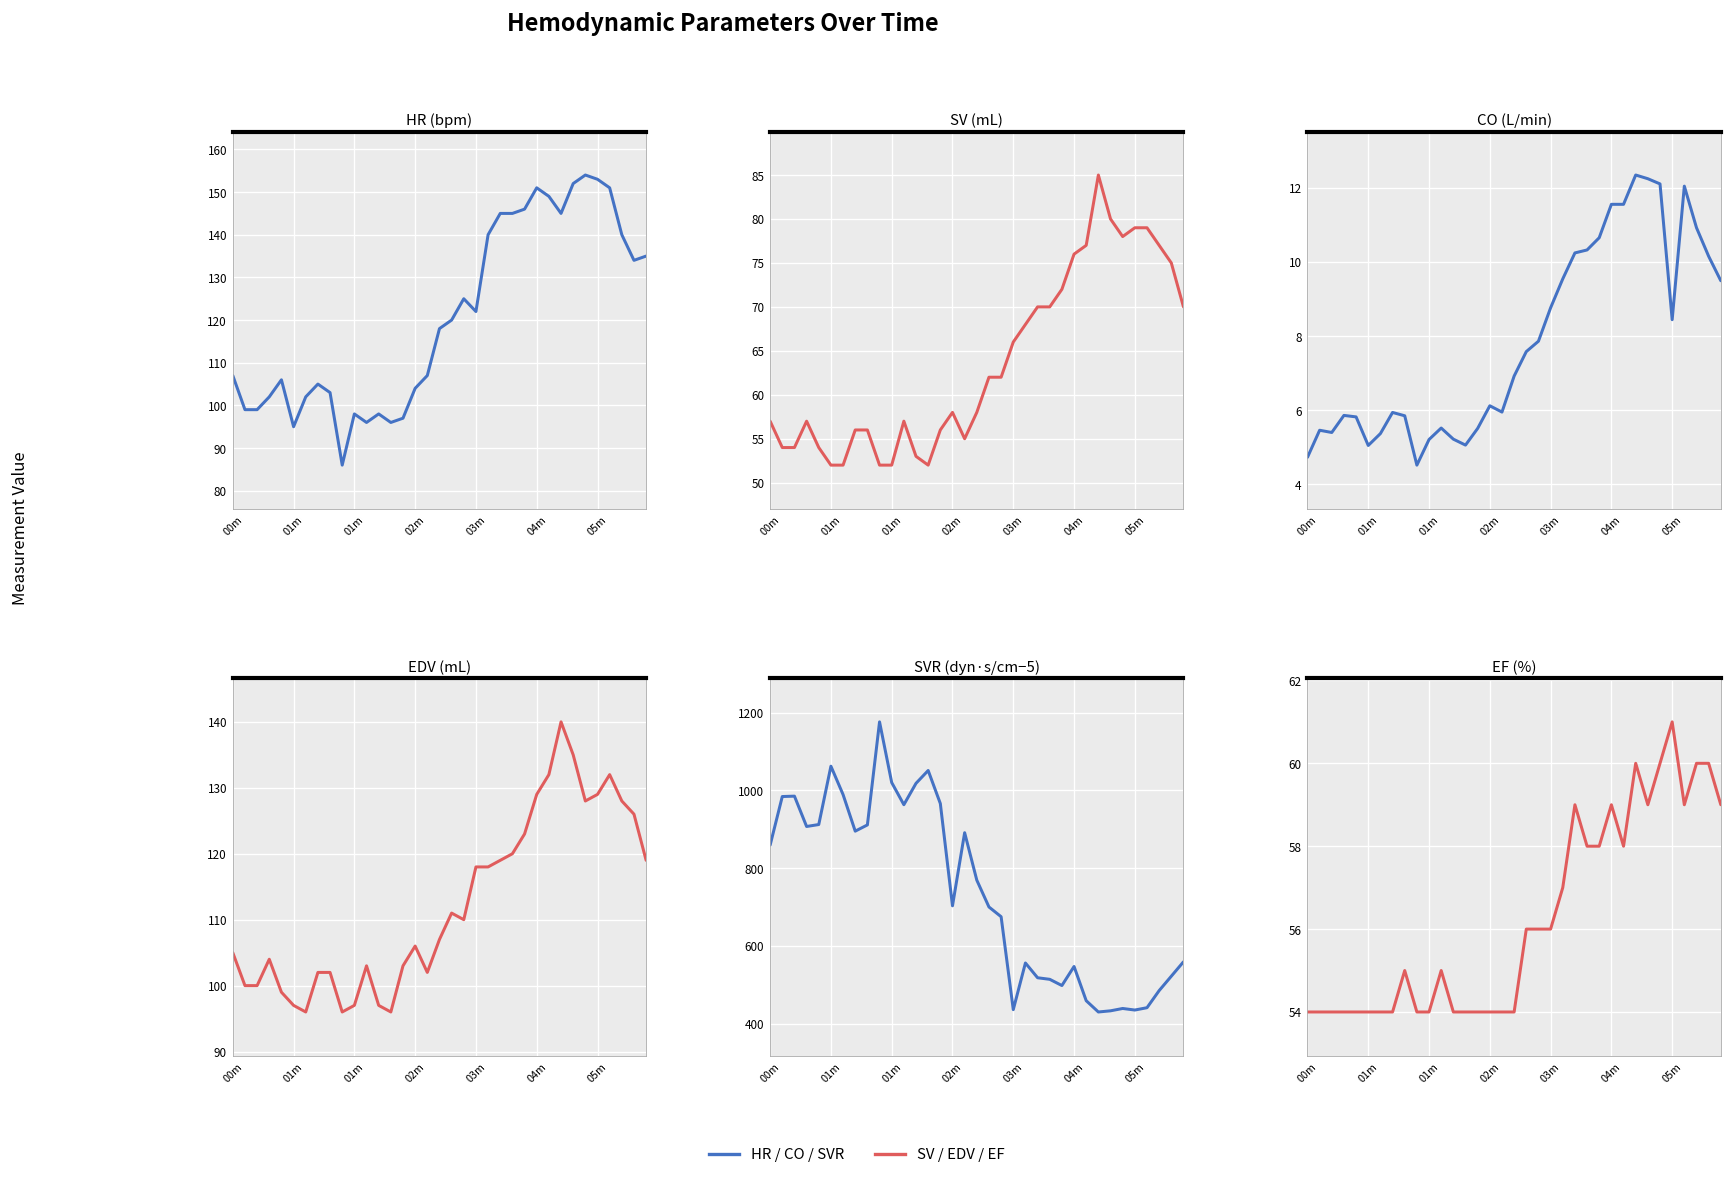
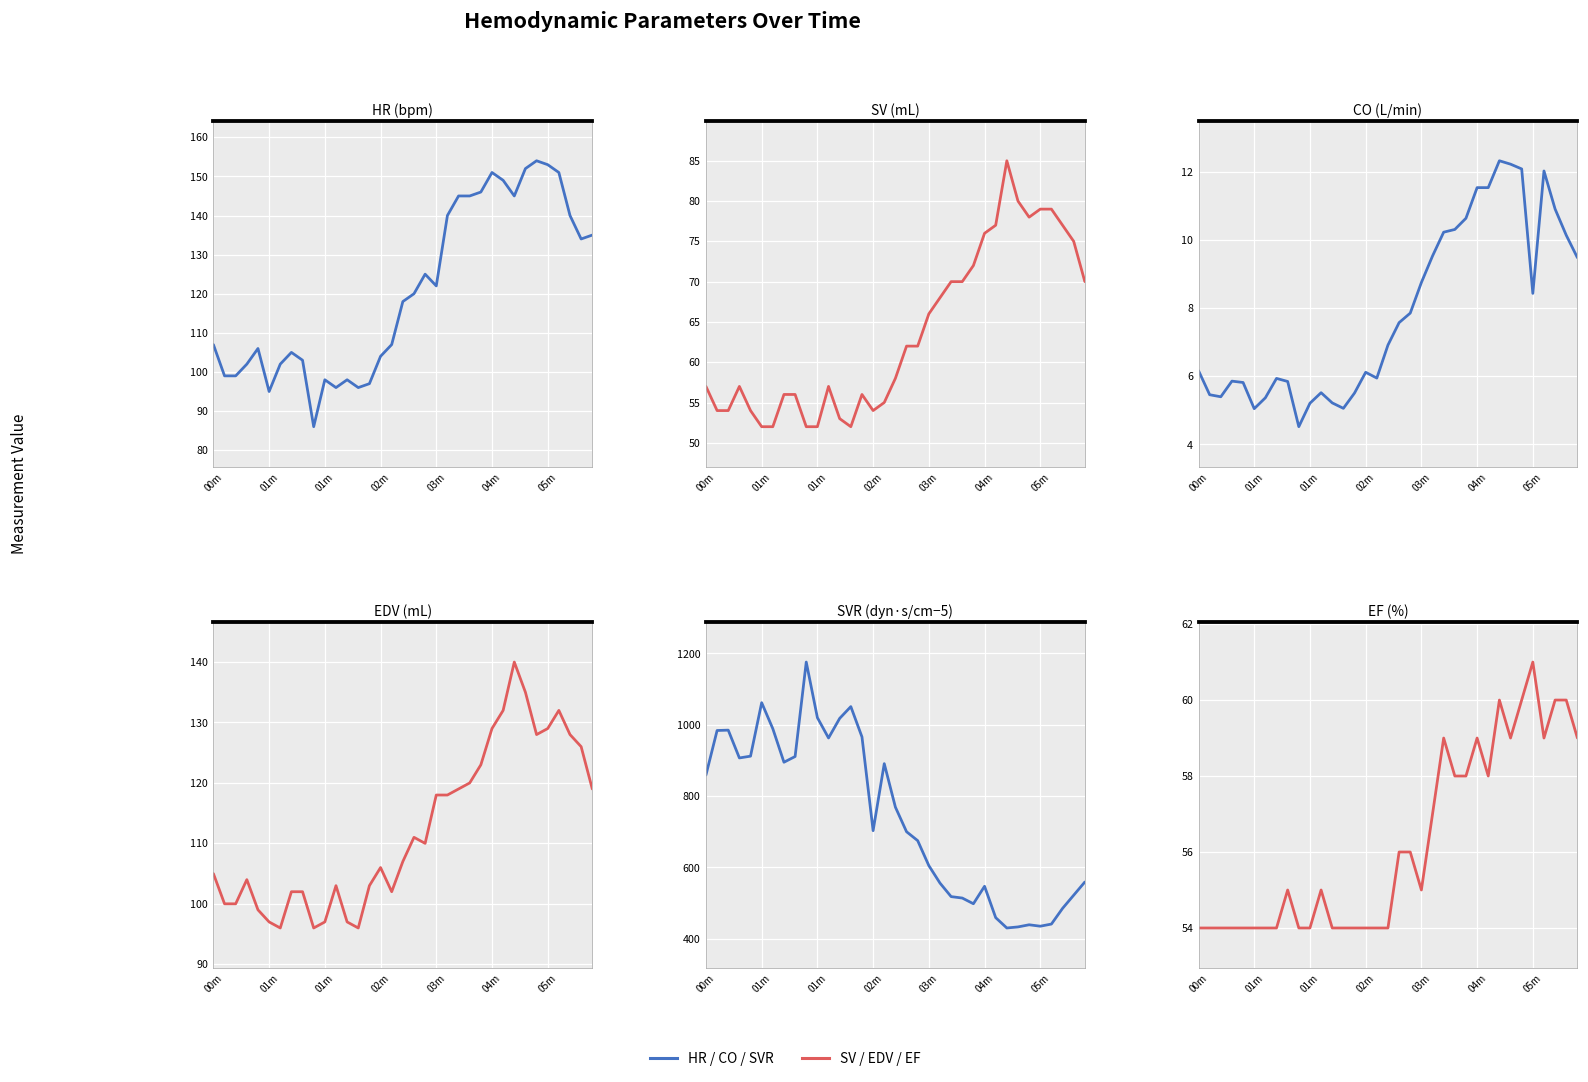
SV (mL), 02m: 58 -> 54
CO (L/min), 00m: 4.7 -> 6.2
SVR (dyn·s/cm−5), 03m: 440 -> 610
EF (%), 03m: 56 -> 55
